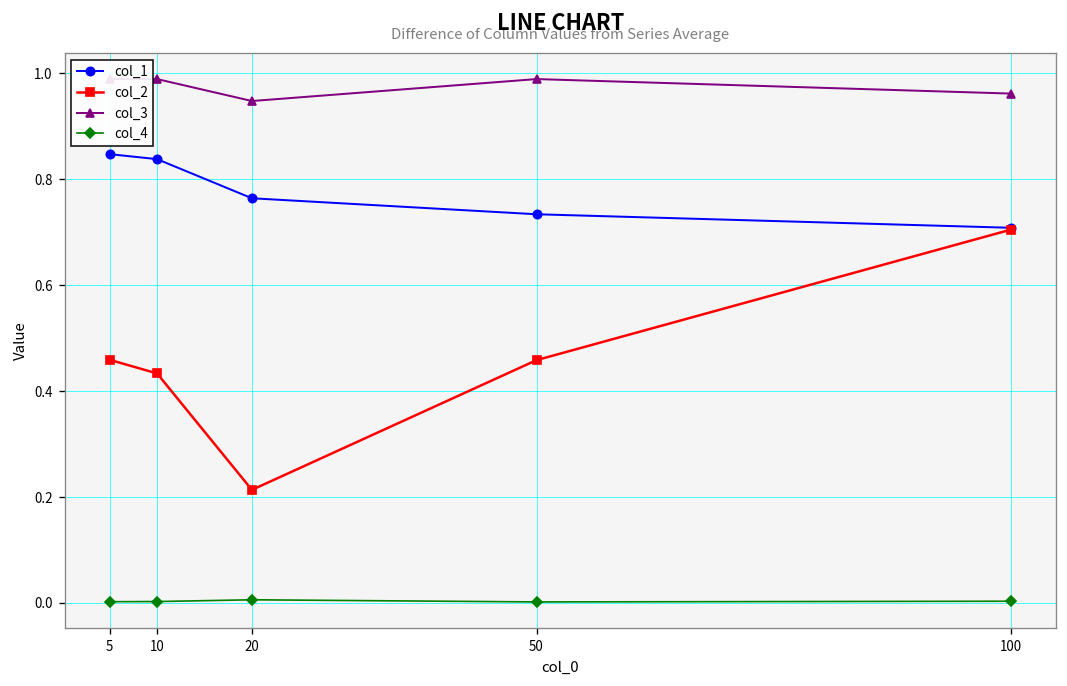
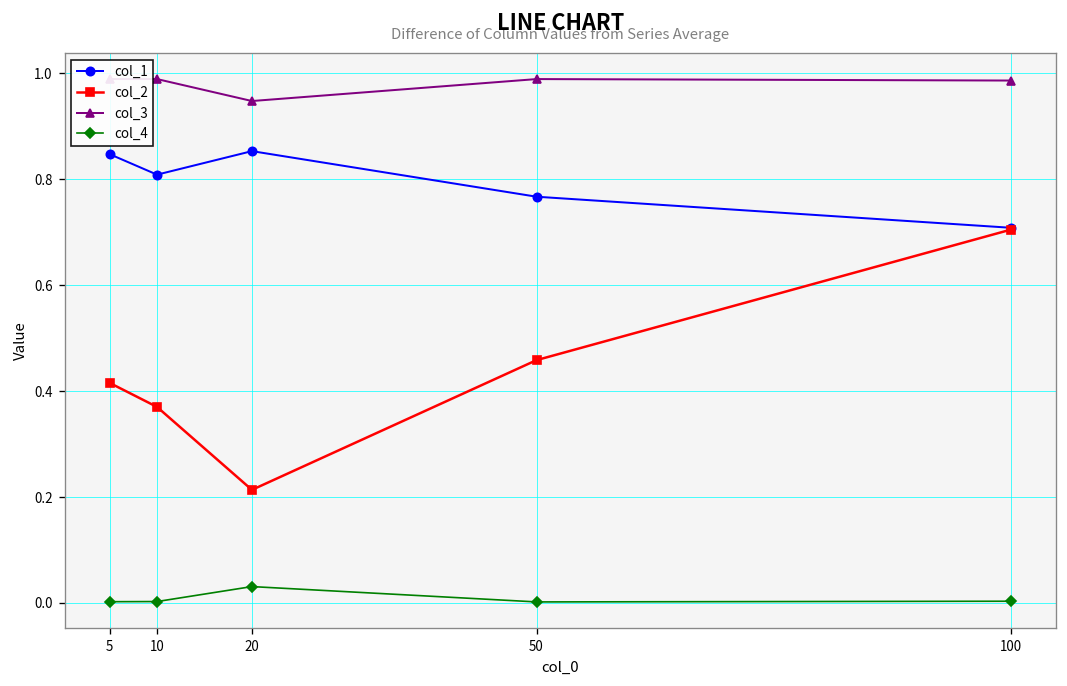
col_2, 5: 0.46 -> 0.41
col_1, 10: 0.84 -> 0.81
col_2, 10: 0.43 -> 0.37
col_1, 20: 0.76 -> 0.85
col_4, 20: 0.01 -> 0.03
col_1, 50: 0.73 -> 0.77
col_3, 100: 0.96 -> 0.99
